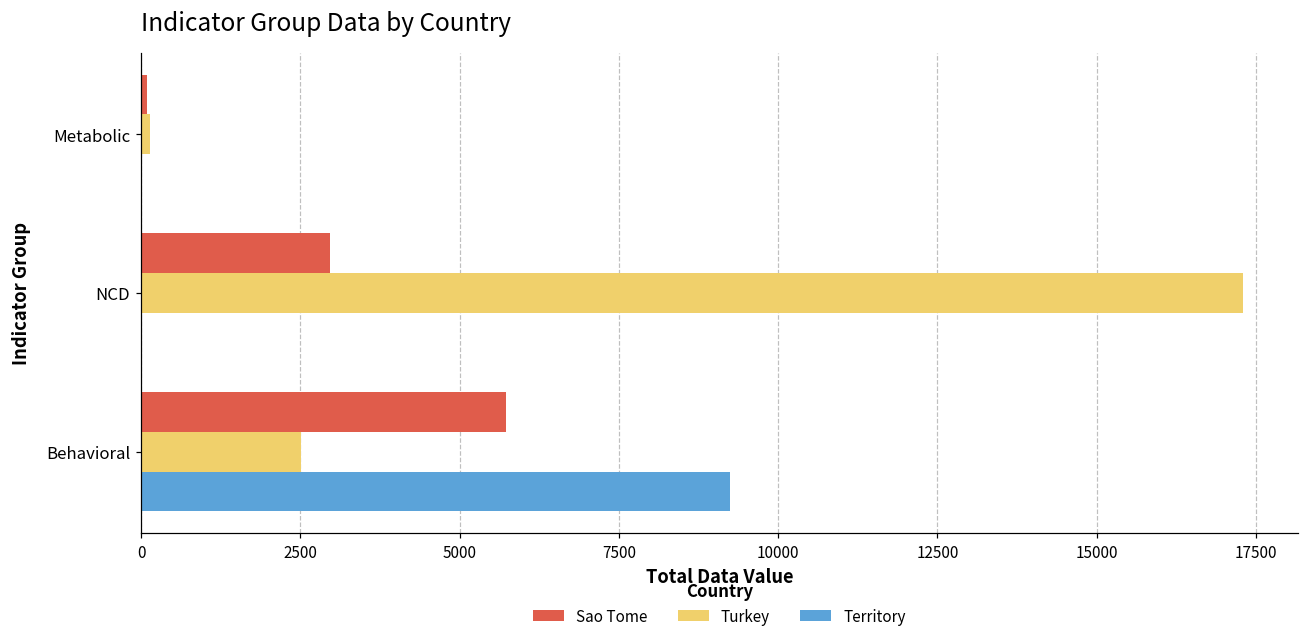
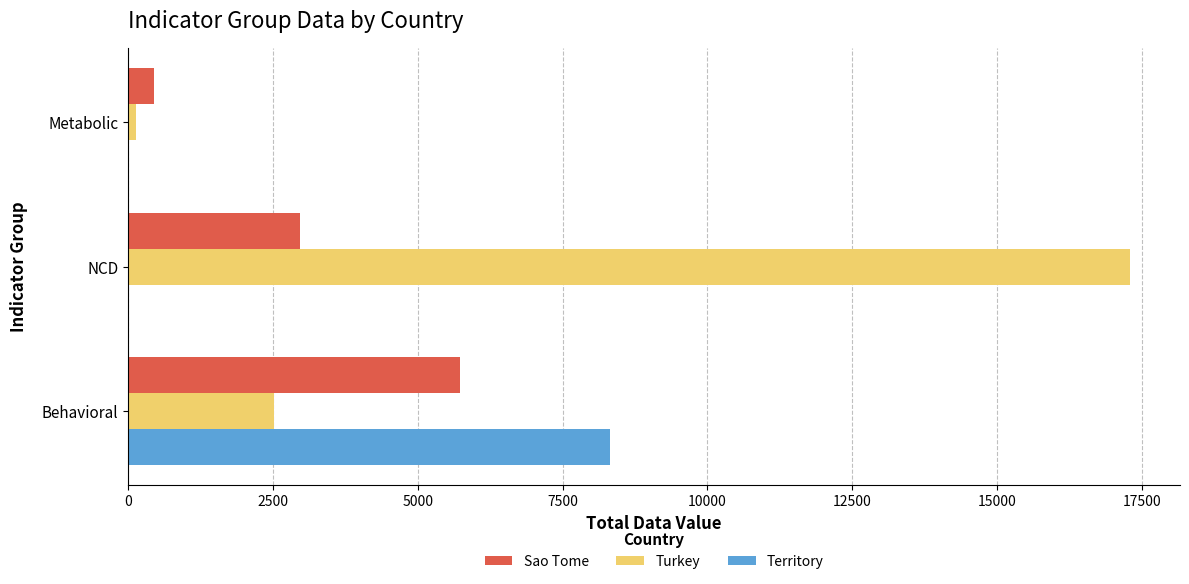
Sao Tome, Metabolic: 100 -> 400
Territory, Behavioral: 9200 -> 8300
